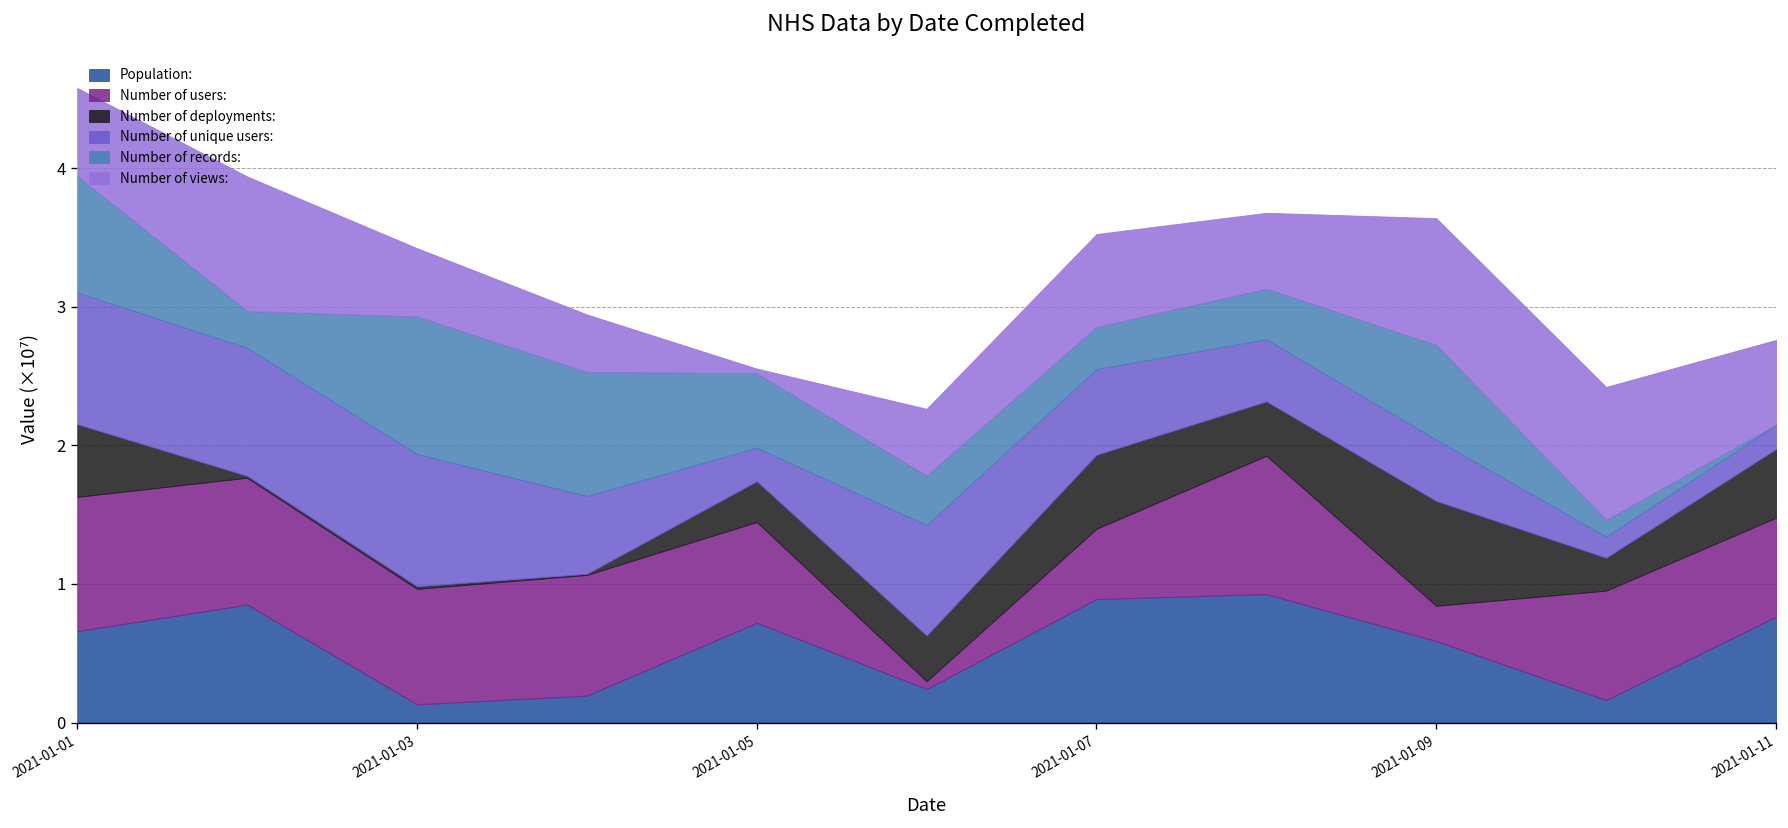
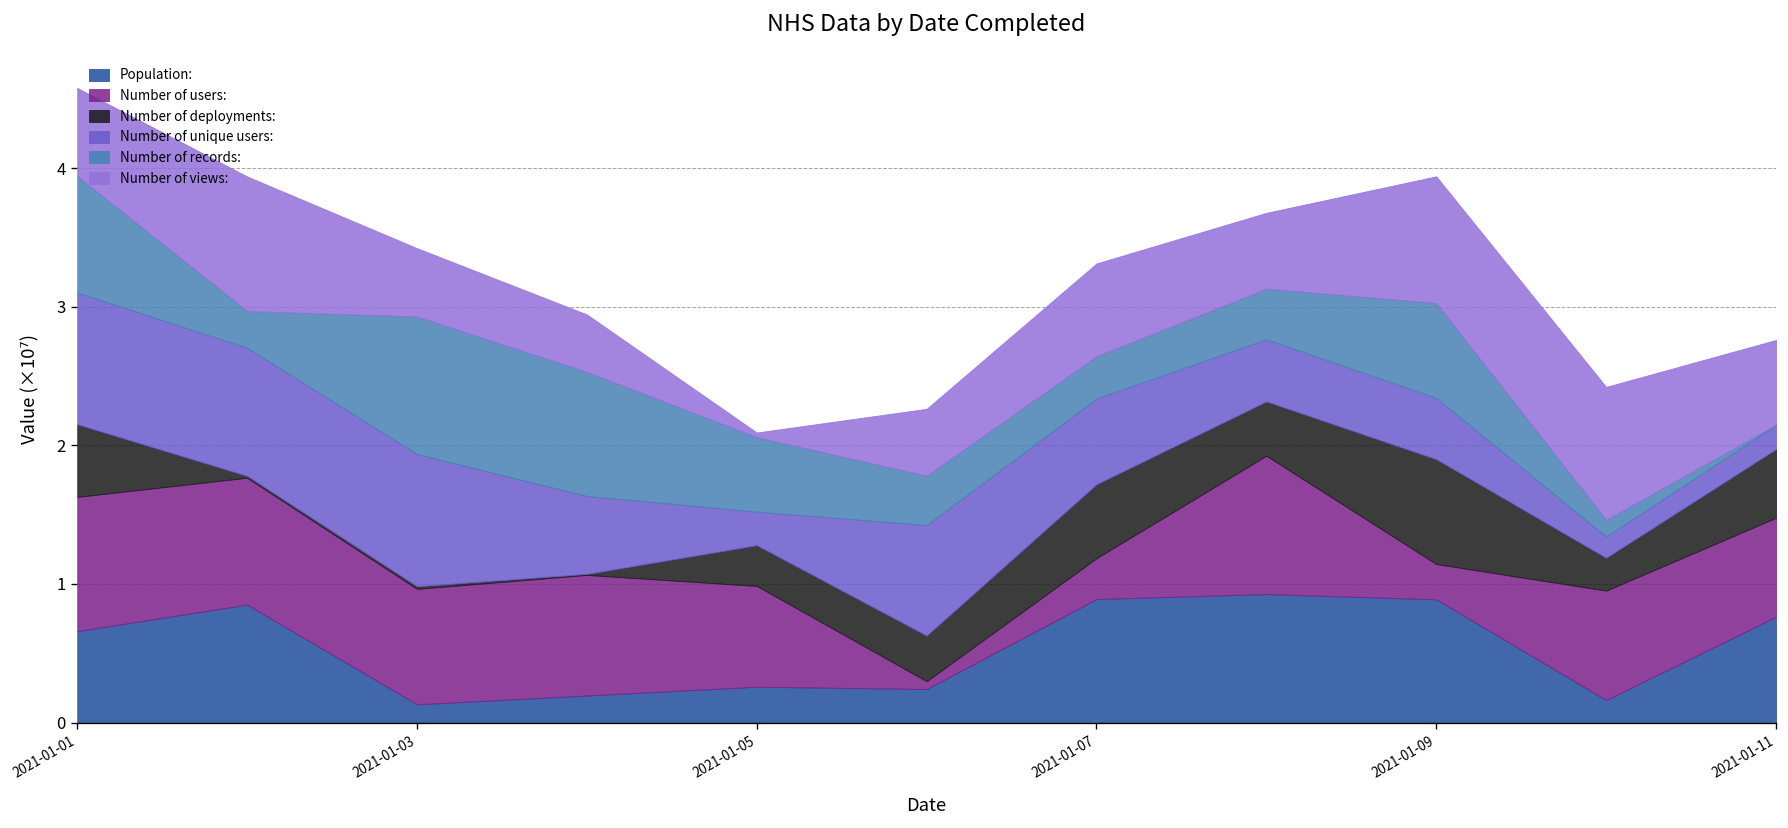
Population:, 2021-01-05: 0.72 -> 0.26
Number of users:, 2021-01-07: 0.51 -> 0.29
Population:, 2021-01-09: 0.59 -> 0.89
